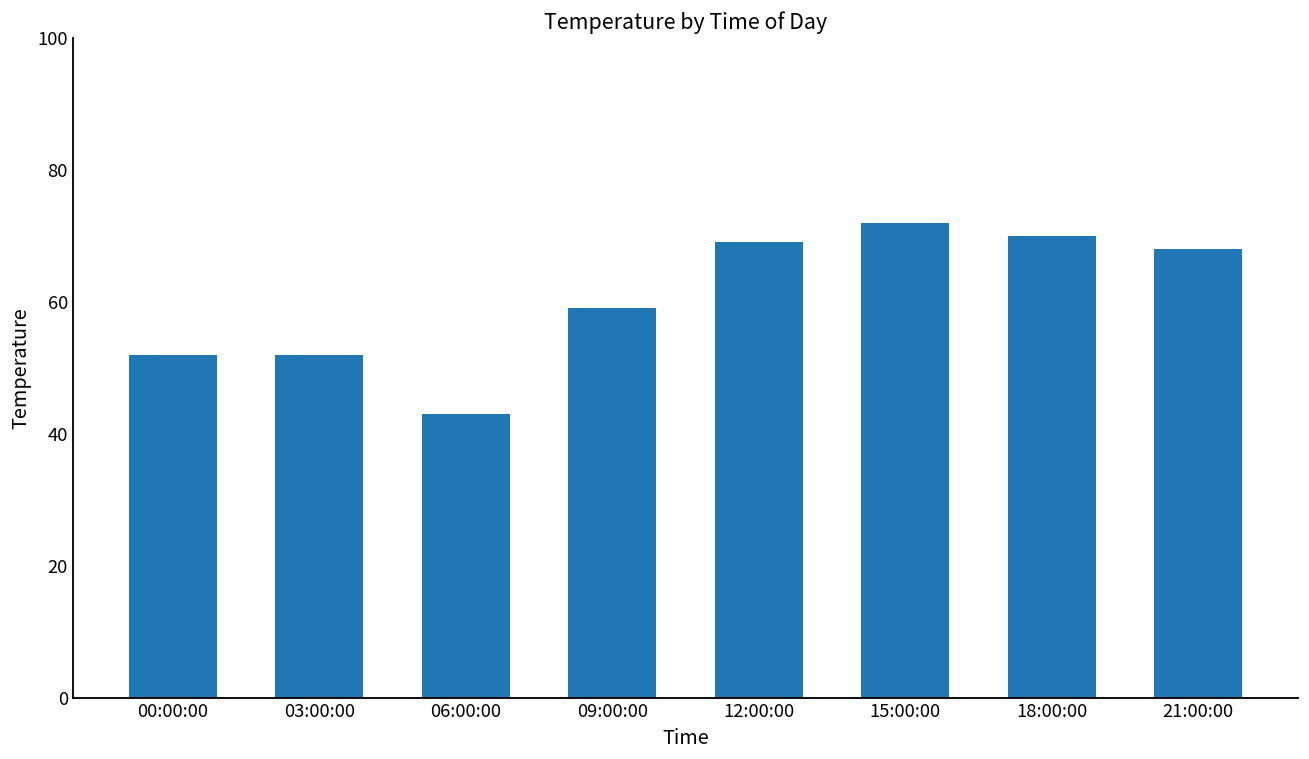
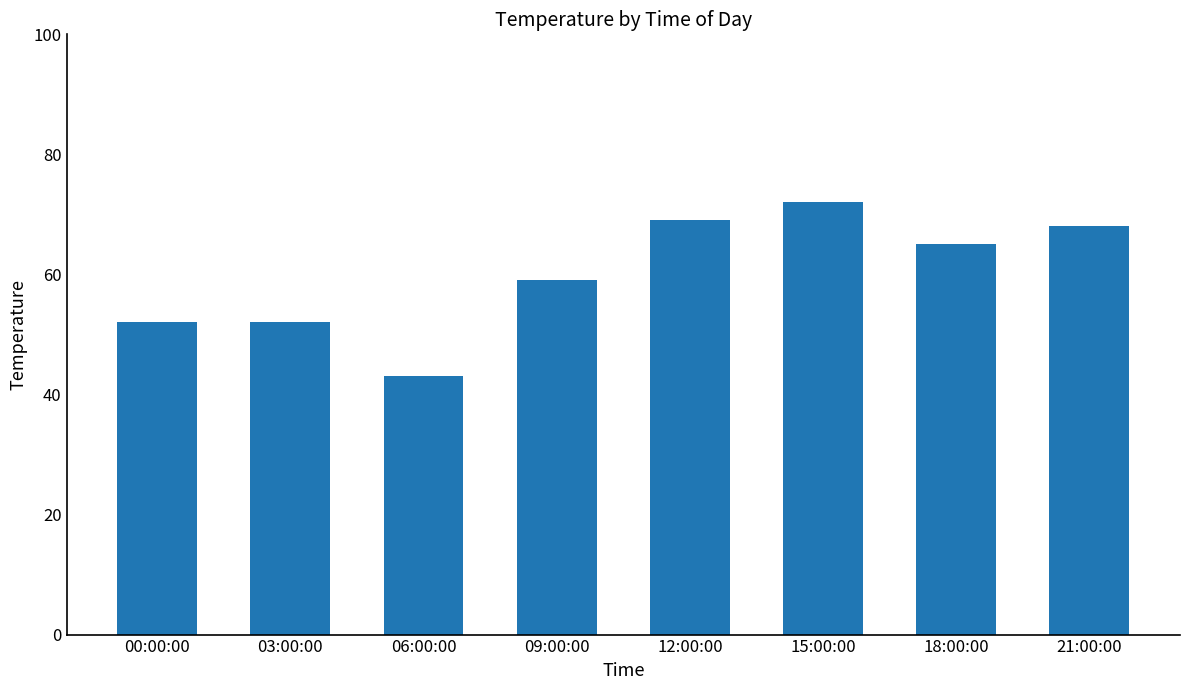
18:00:00: 70 -> 65
